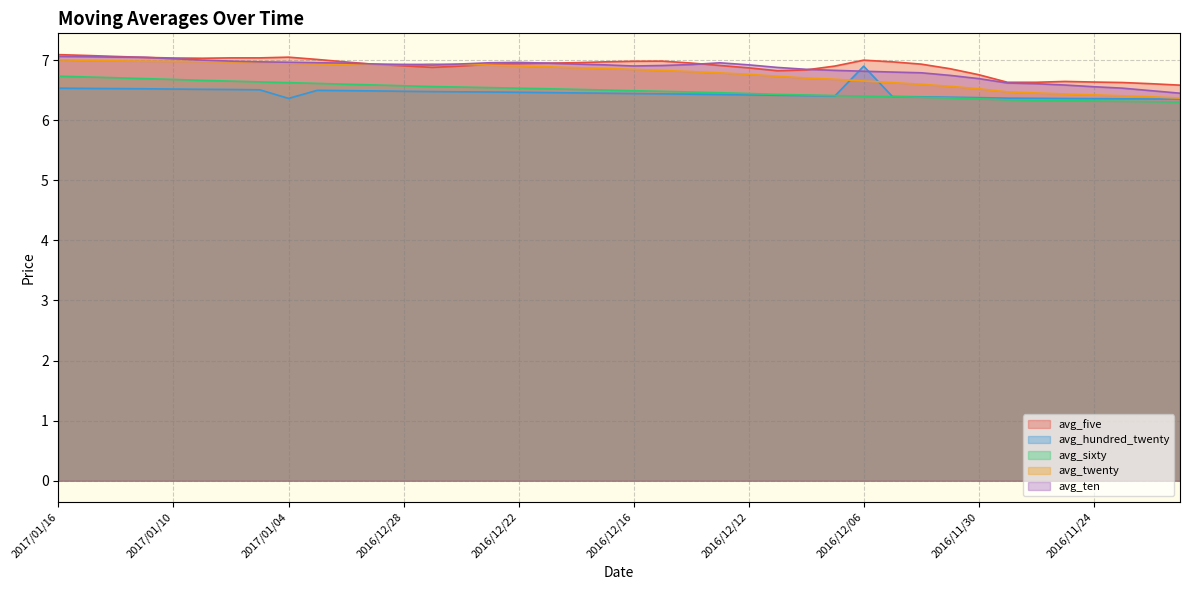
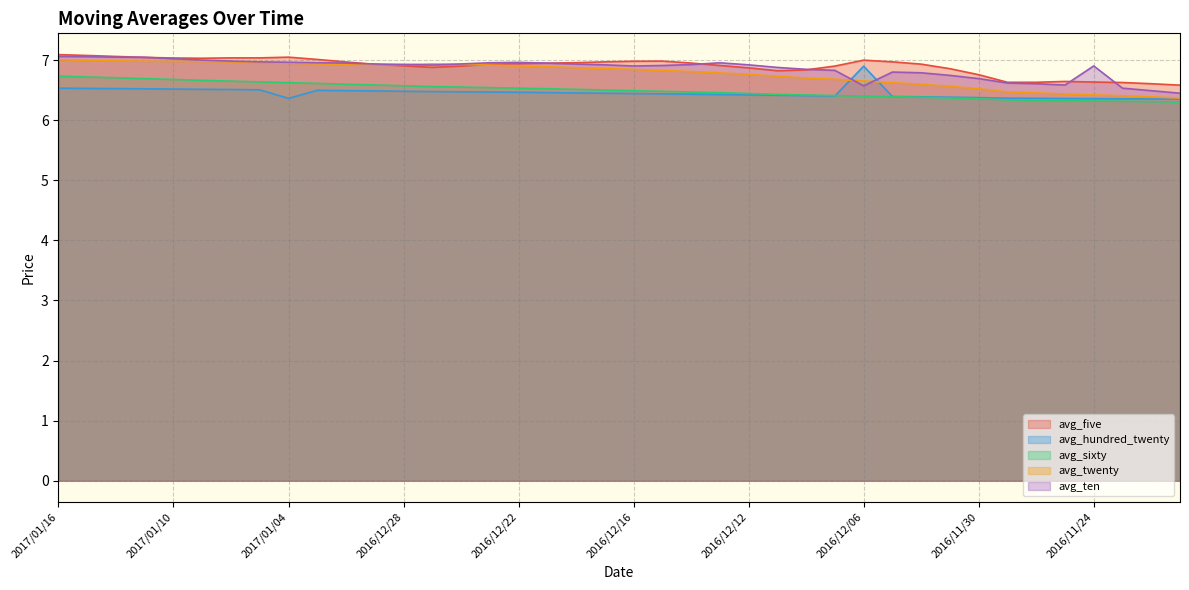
avg_ten, 2016/12/06: 6.8 -> 6.6
avg_ten, 2016/11/24: 6.6 -> 6.9
